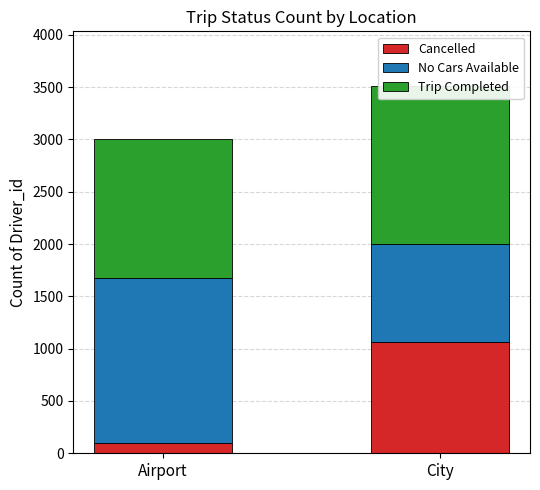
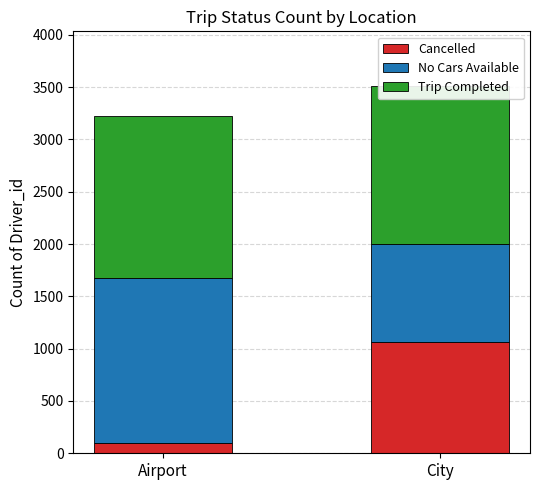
Trip Completed, Airport: 1330 -> 1540
